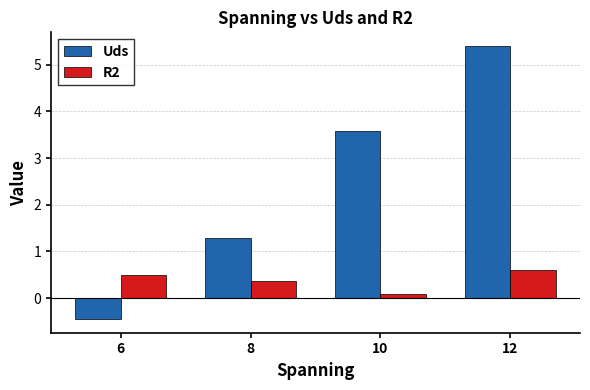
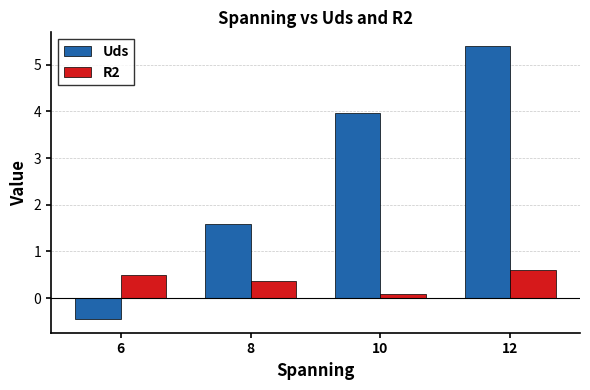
Uds, 8: 1.3 -> 1.6
Uds, 10: 3.6 -> 4.0
